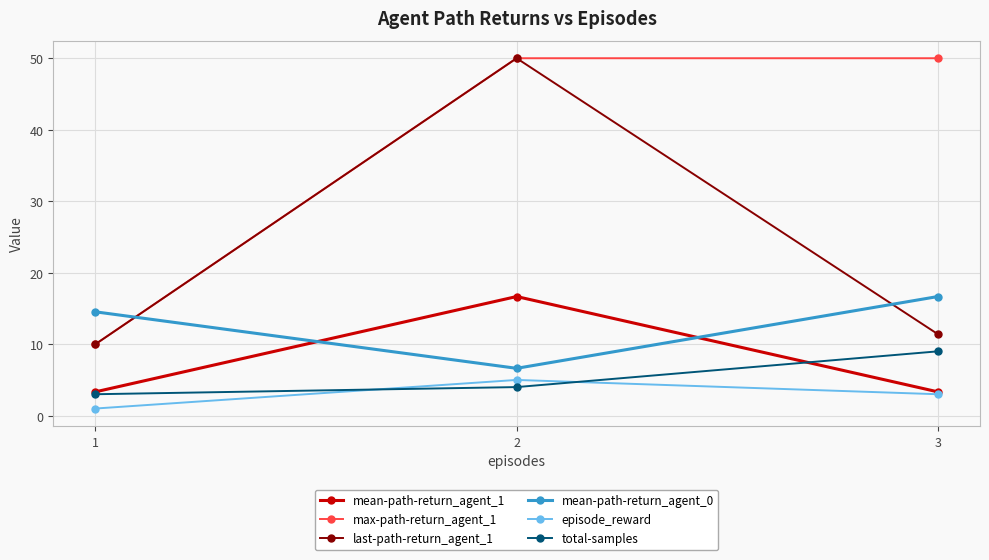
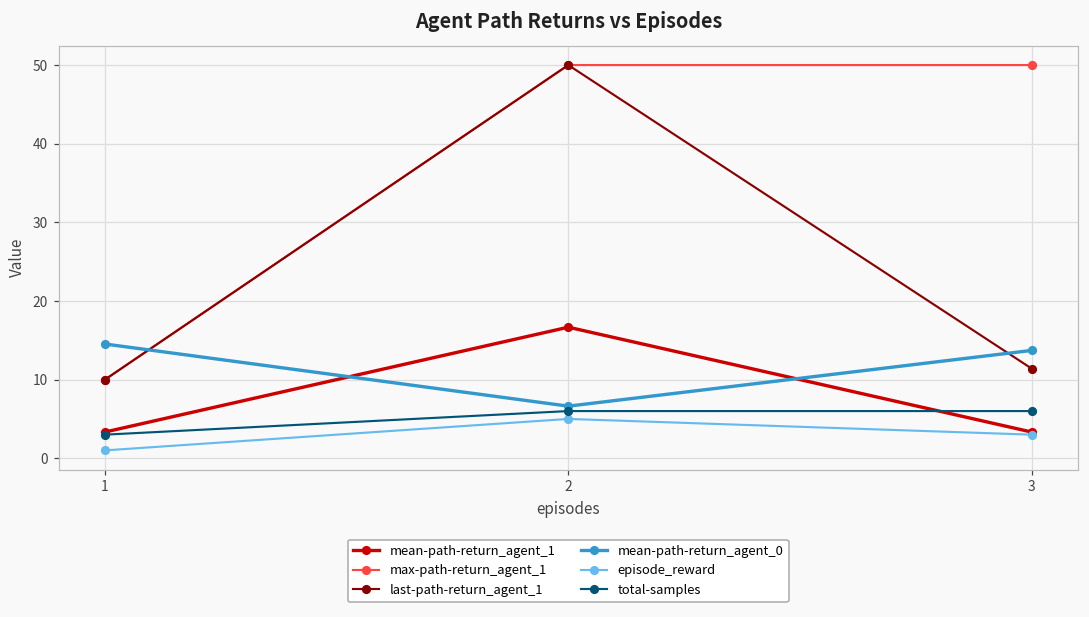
total-samples, 2: 4 -> 6
mean-path-return_agent_0, 3: 17 -> 14
total-samples, 3: 9 -> 6
